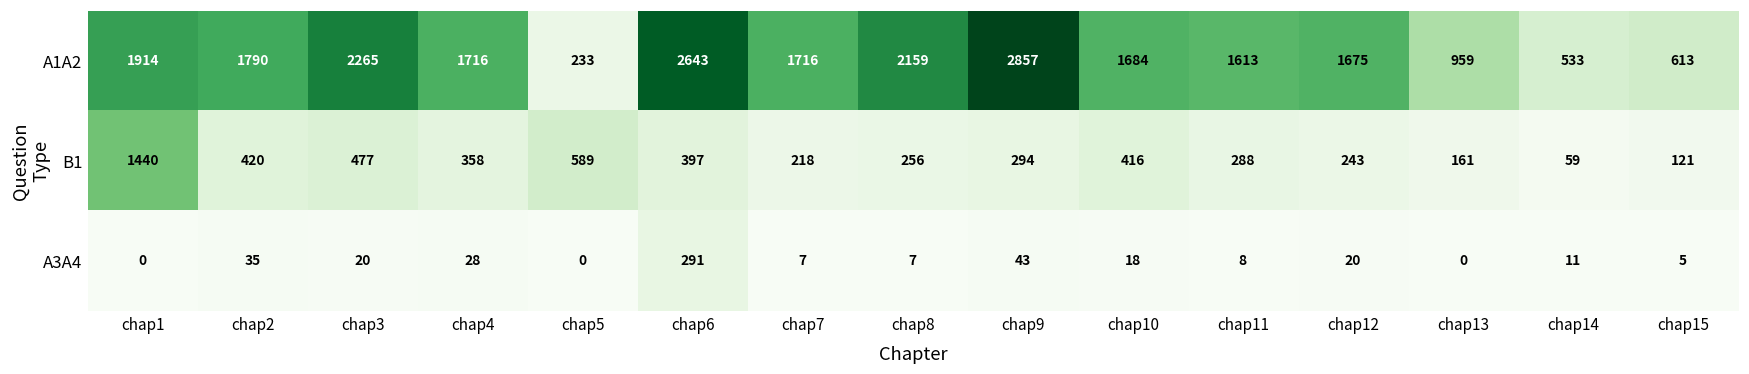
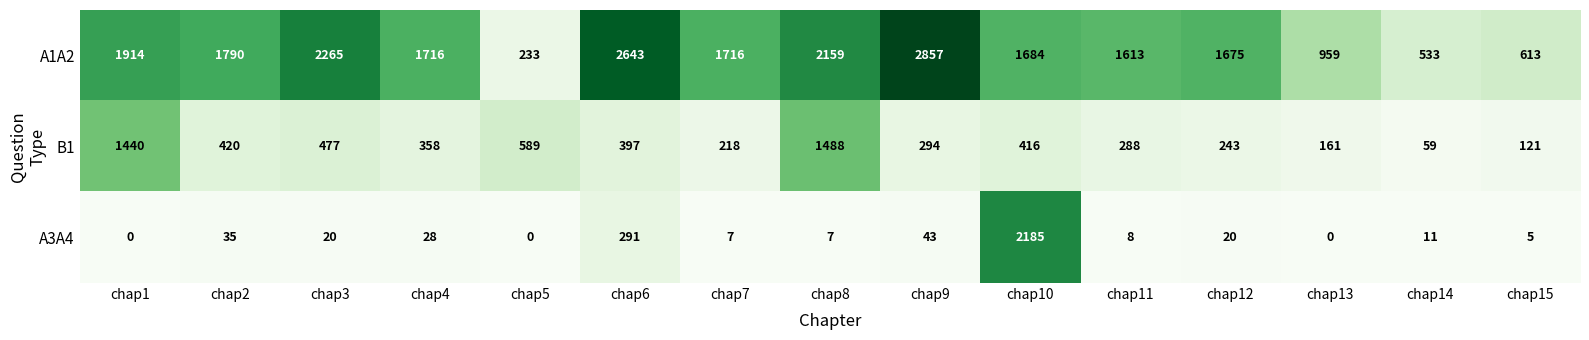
B1, chap8: 256 -> 1488
A3A4, chap10: 18 -> 2185
